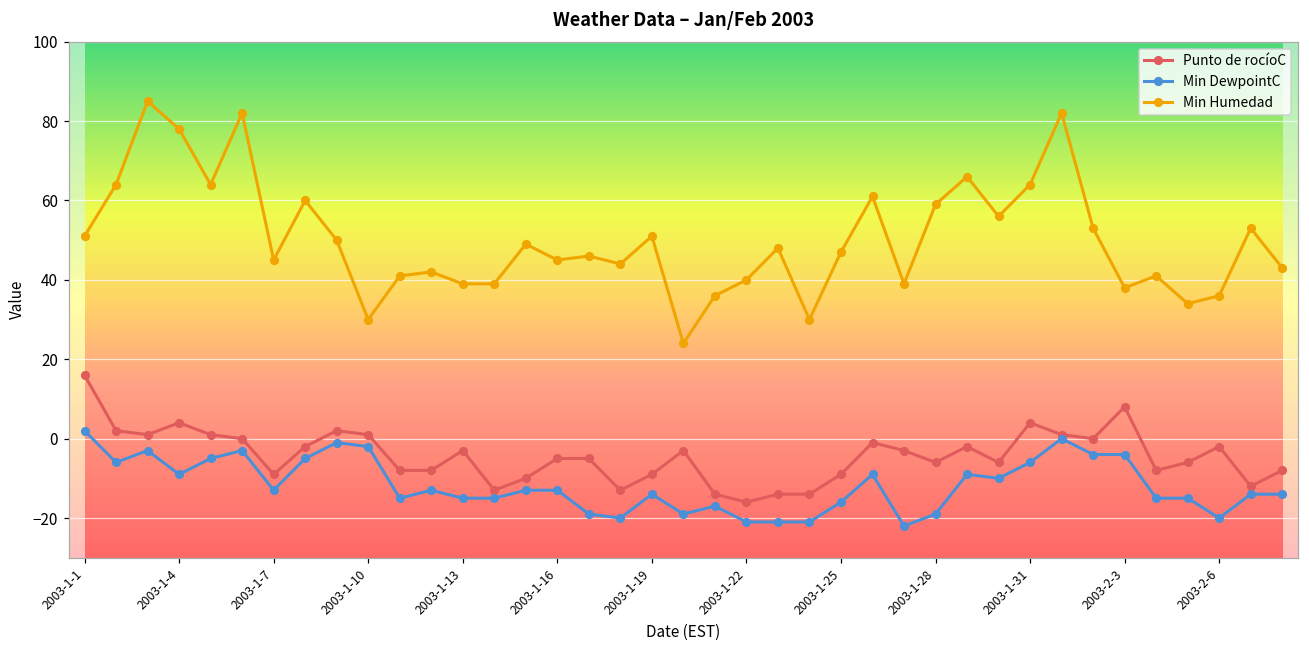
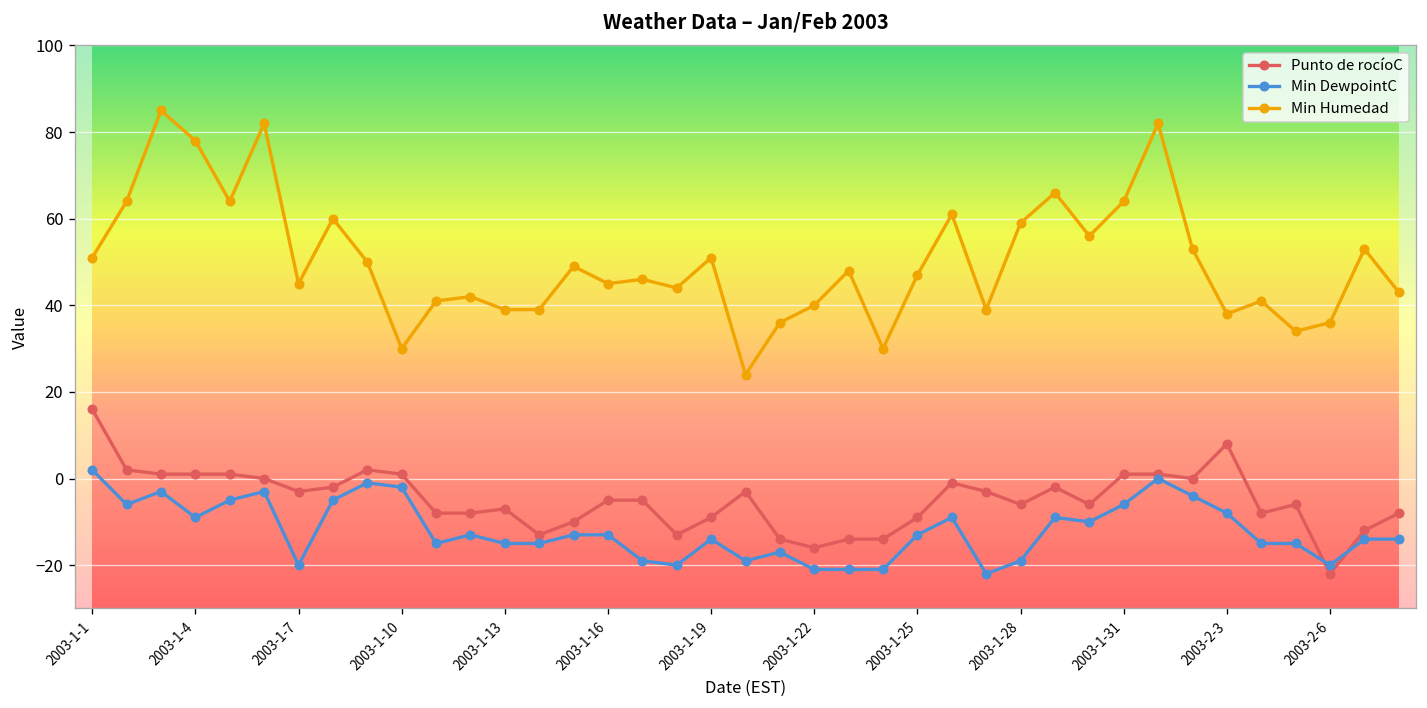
Punto de rocíoC, 2003-1-4: 4 -> 1
Punto de rocíoC, 2003-1-7: -9 -> -3
Min DewpointC, 2003-1-7: -13 -> -20
Punto de rocíoC, 2003-1-13: -3 -> -7
Min DewpointC, 2003-1-25: -16 -> -13
Punto de rocíoC, 2003-1-31: 4 -> 1
Min DewpointC, 2003-2-3: -4 -> -8
Punto de rocíoC, 2003-2-6: -2 -> -22
